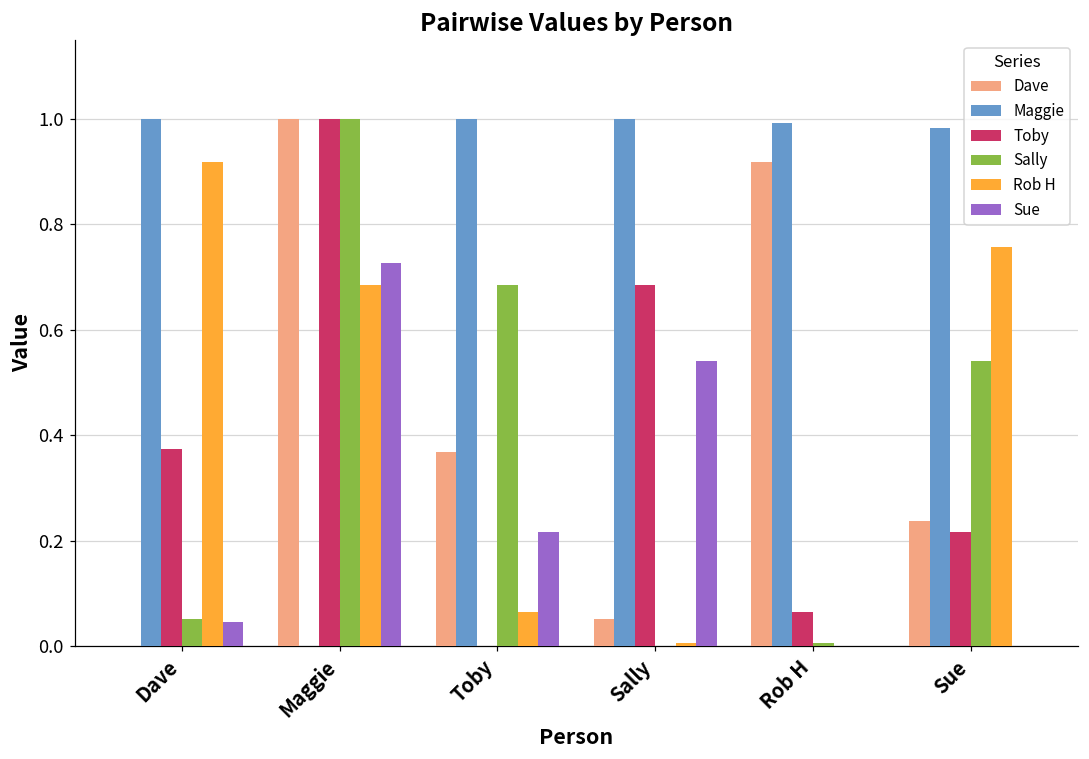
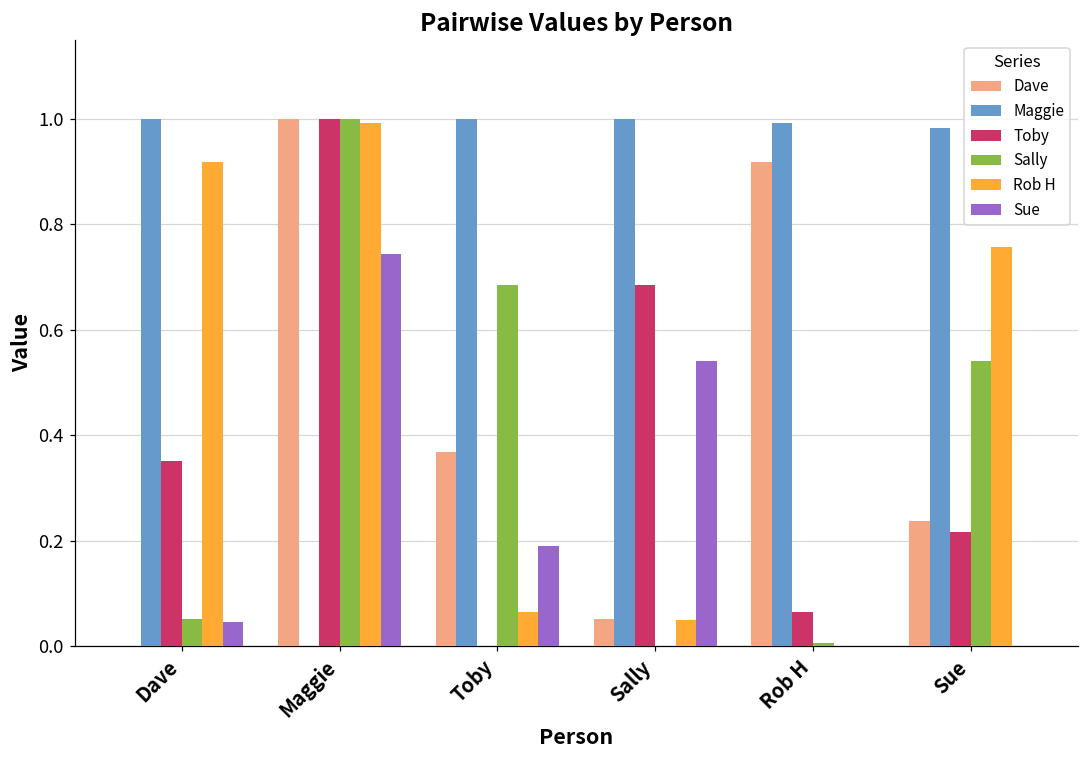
Toby, Dave: 0.37 -> 0.35
Rob H, Maggie: 0.68 -> 0.99
Sue, Maggie: 0.73 -> 0.74
Sue, Toby: 0.22 -> 0.19
Rob H, Sally: 0.01 -> 0.05
